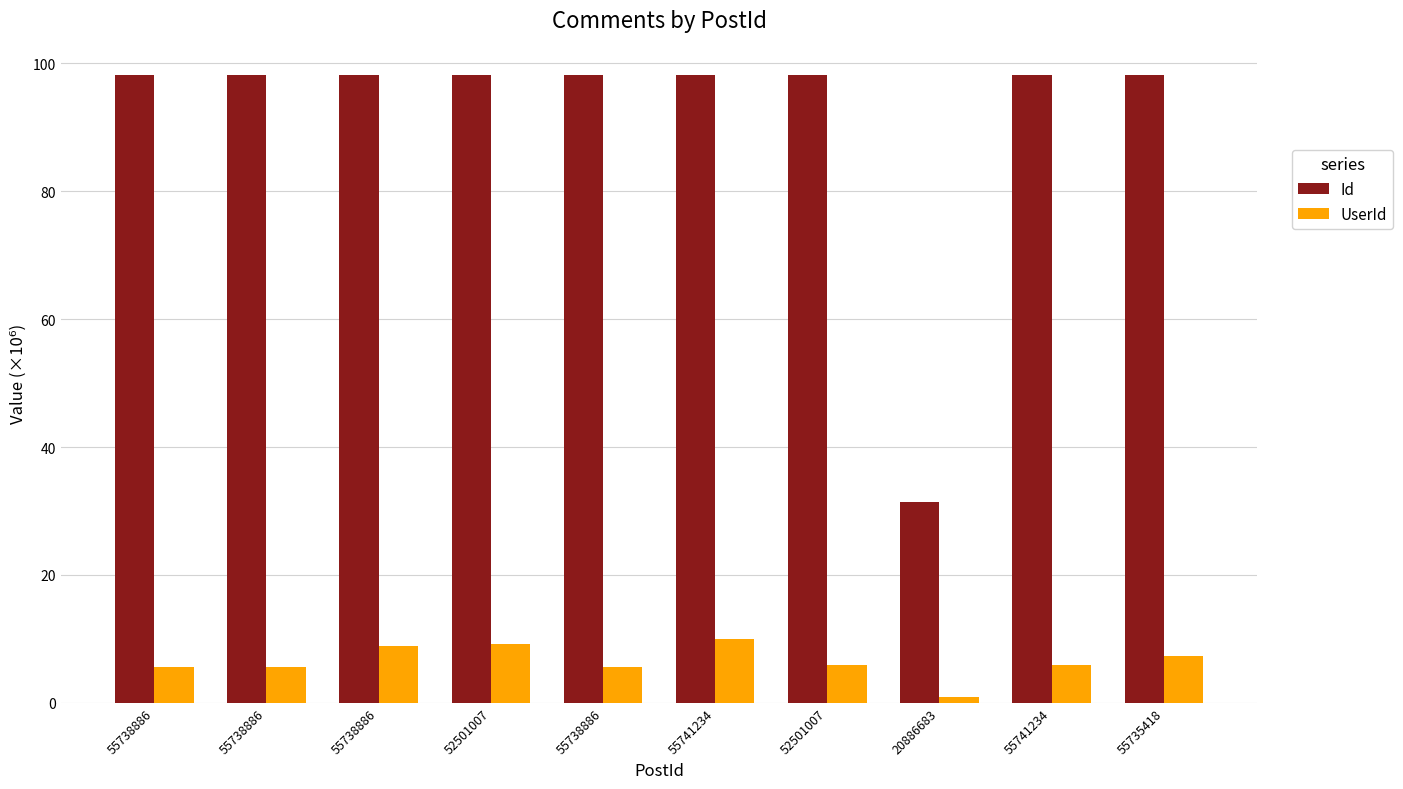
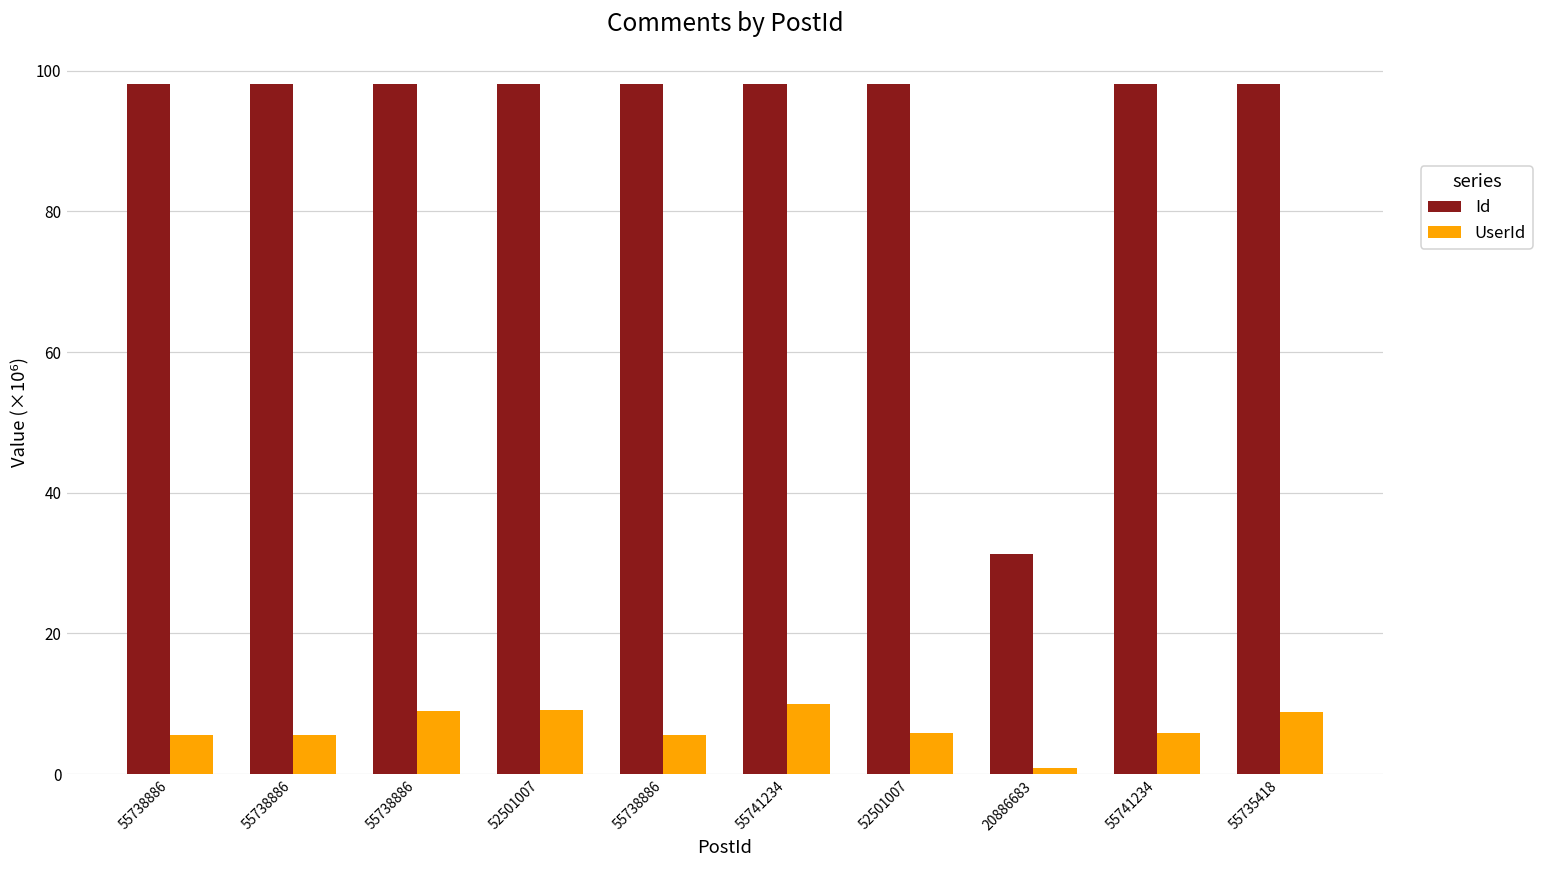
UserId, 55735418: 7 -> 9
